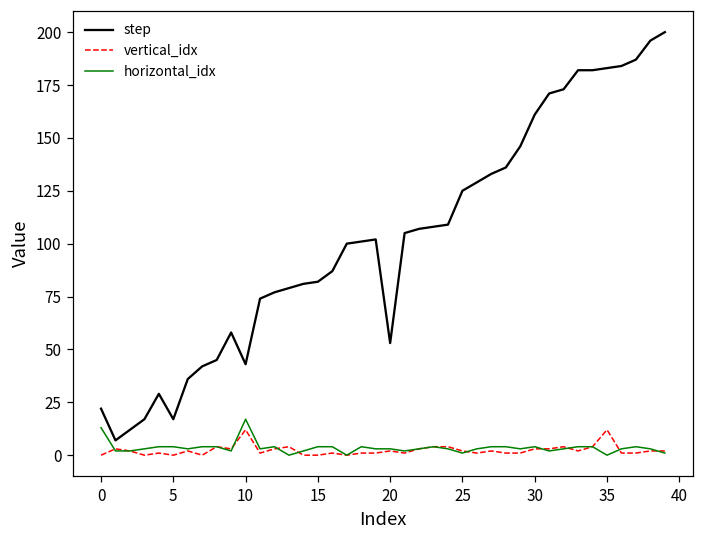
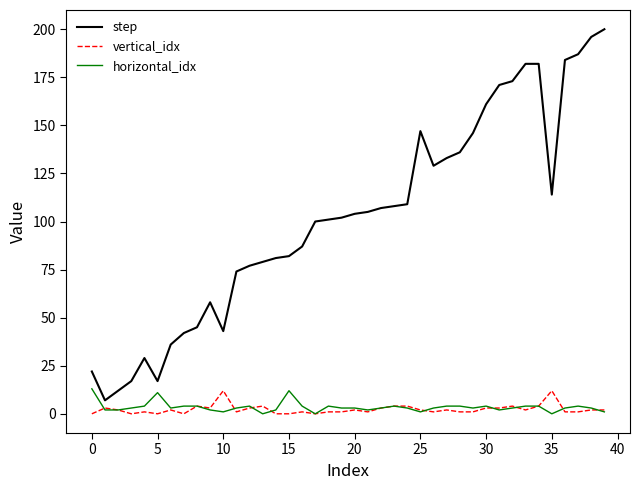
horizontal_idx, 5: 4 -> 11
horizontal_idx, 10: 17 -> 1
horizontal_idx, 15: 4 -> 12
step, 20: 53 -> 104
step, 25: 125 -> 147
step, 35: 183 -> 114
